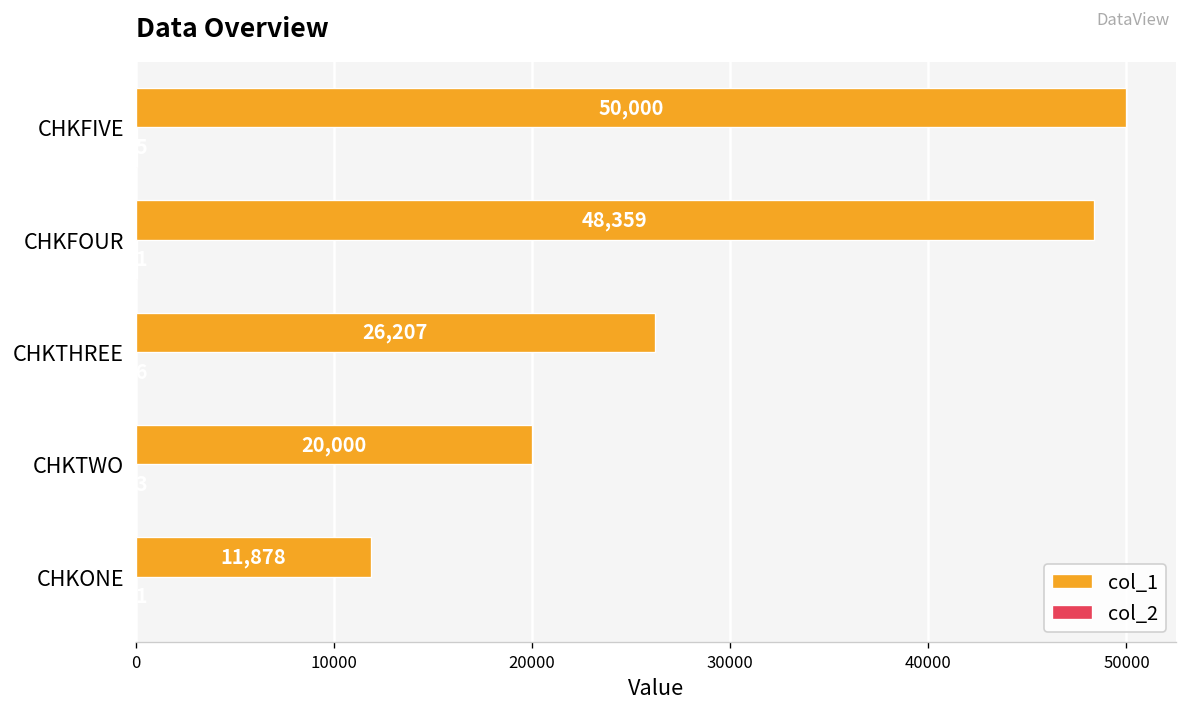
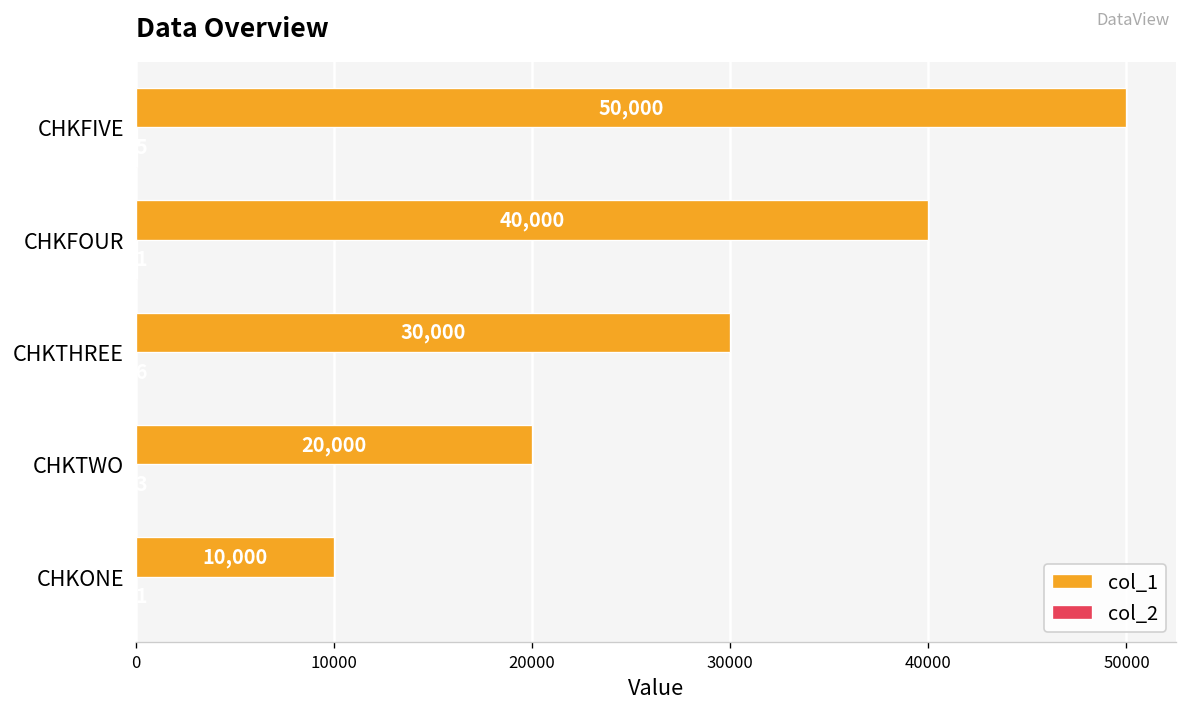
col_1, CHKFOUR: 48,359 -> 40,000
col_1, CHKTHREE: 26,207 -> 30,000
col_1, CHKONE: 11,878 -> 10,000
